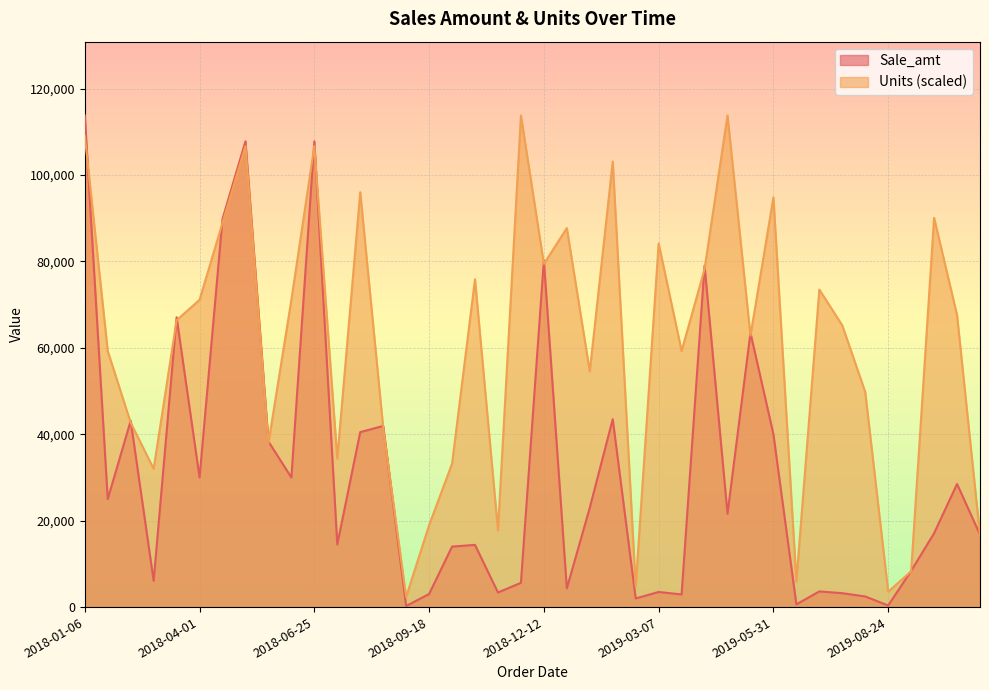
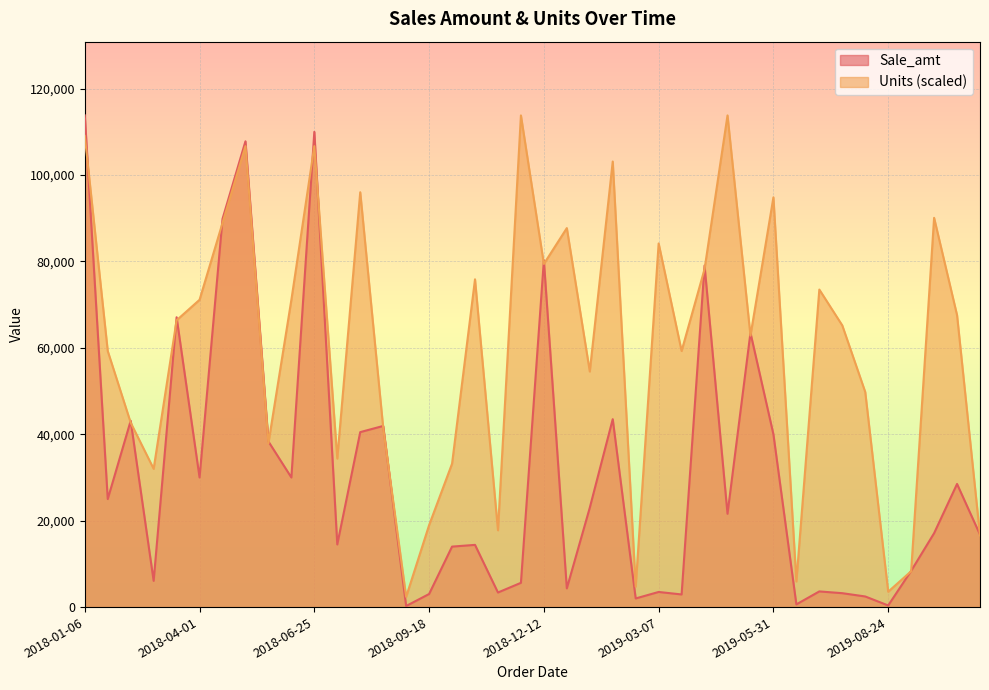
Sale_amt, 2018-06-25: 108,000 -> 110,000
